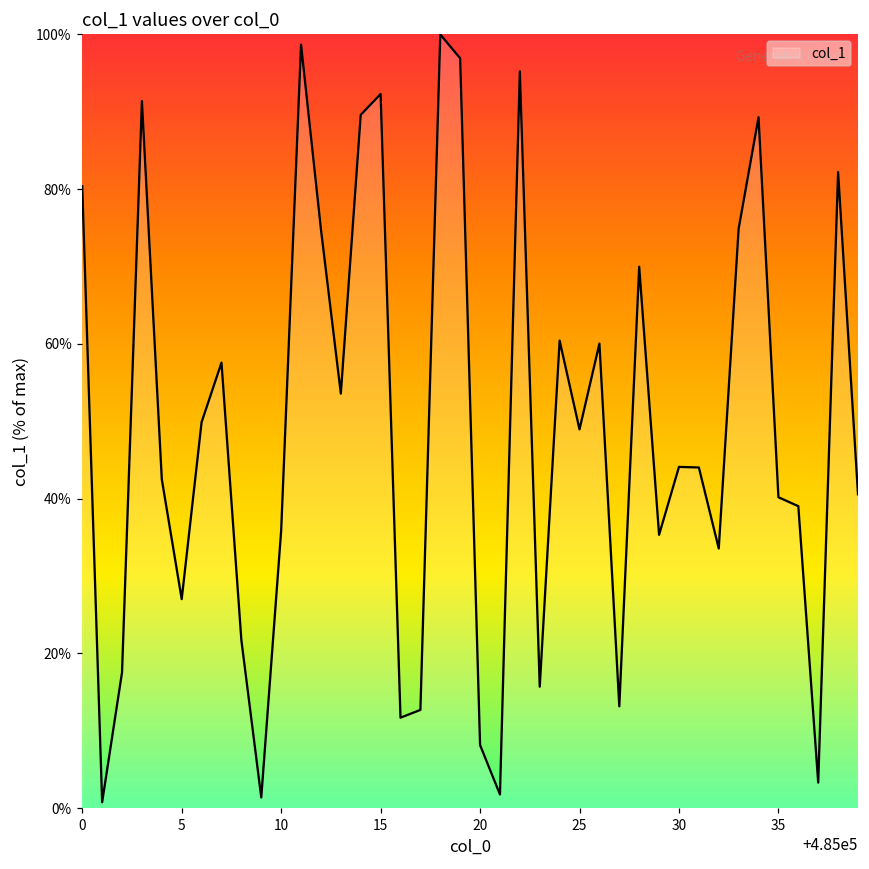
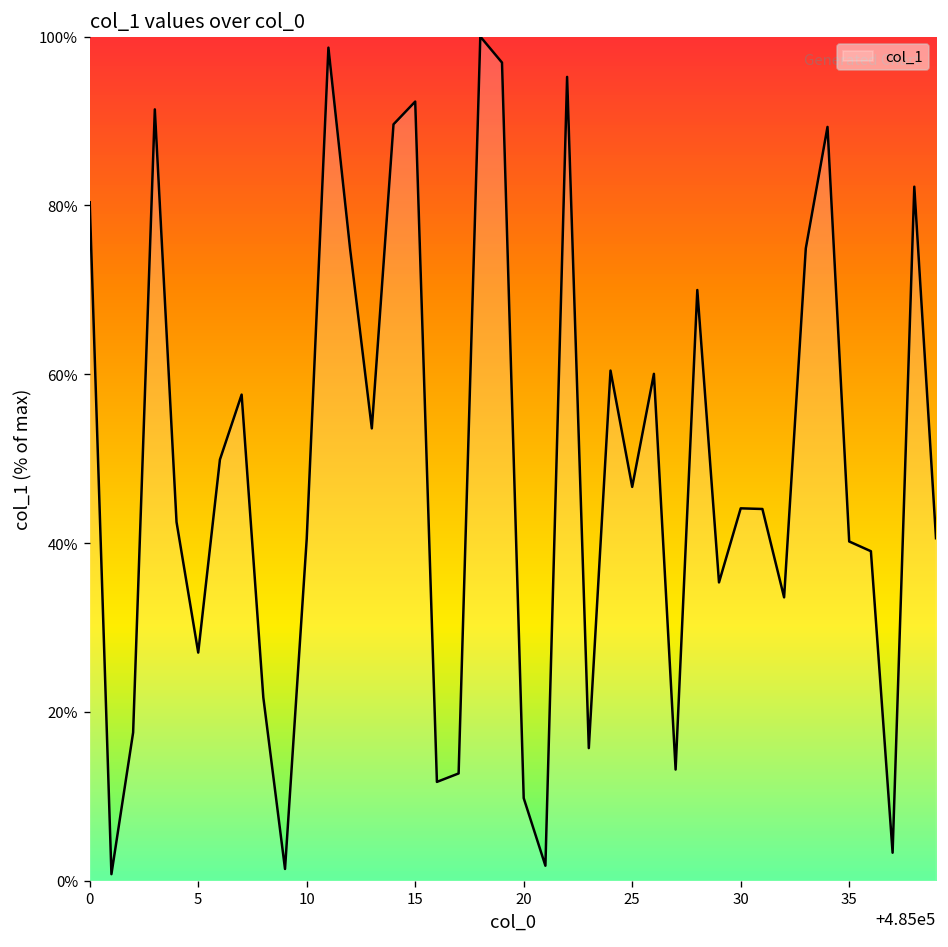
10: 36% -> 40%
20: 8% -> 10%
25: 49% -> 47%
